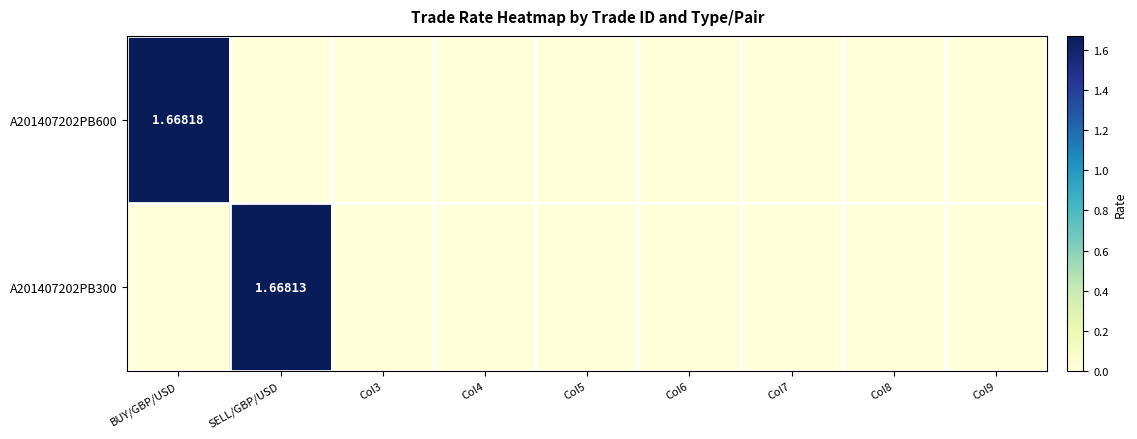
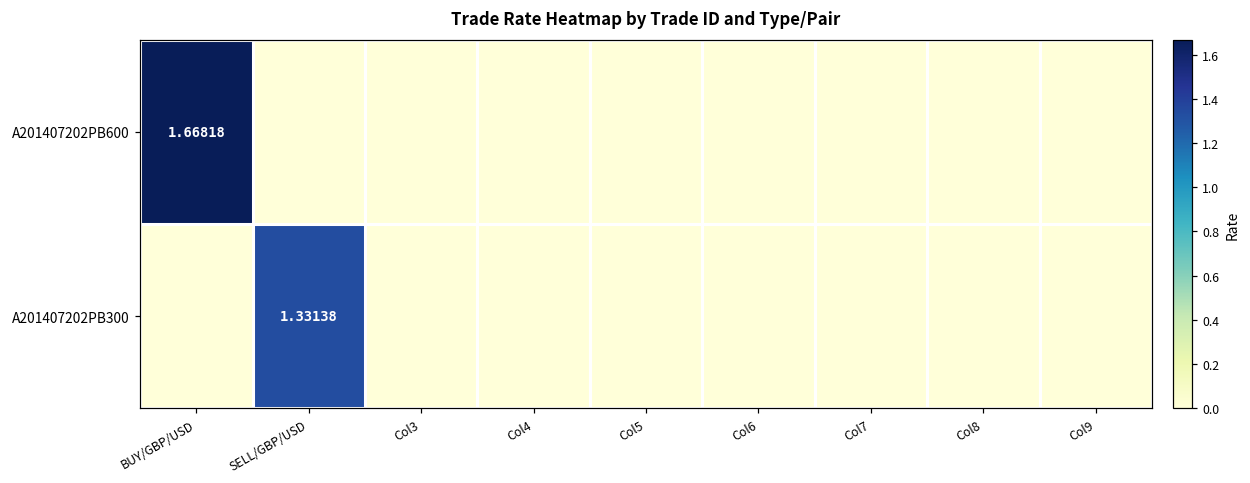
A201407202PB300, SELL/GBP/USD: 1.66813 -> 1.33138
